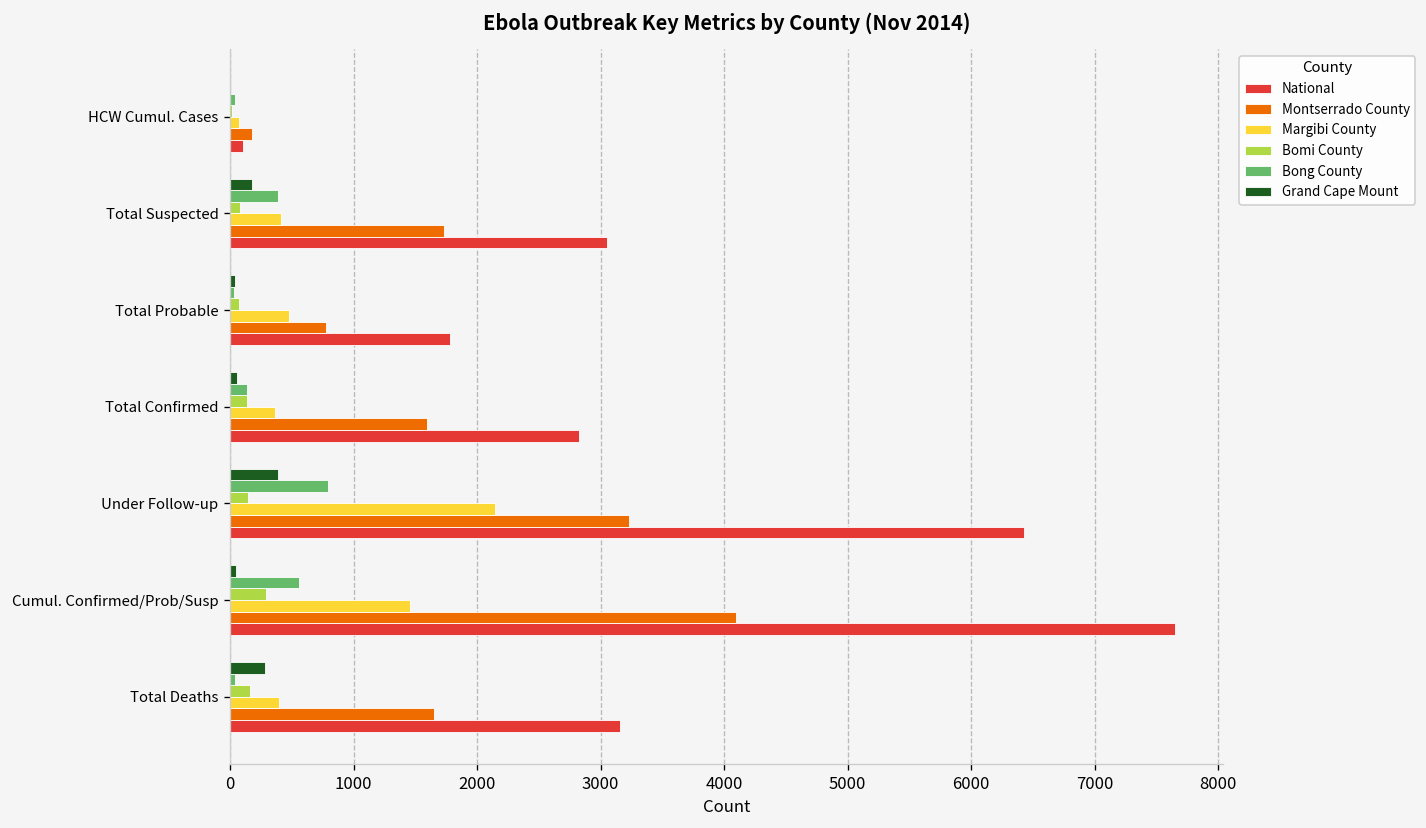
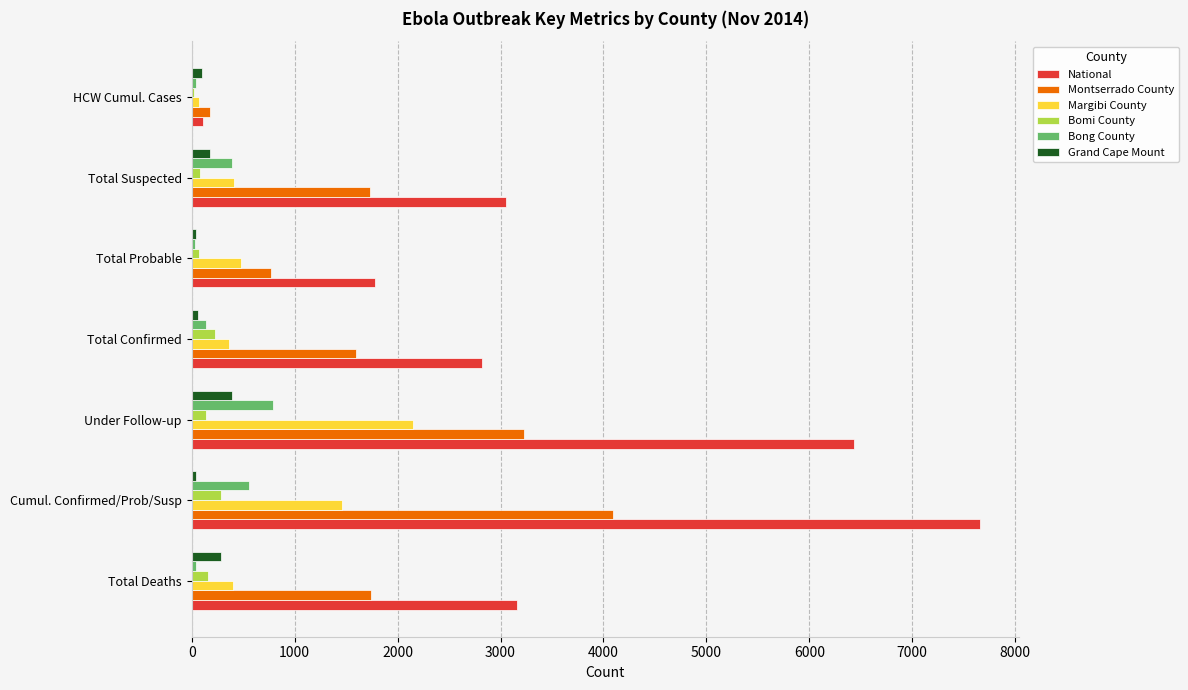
Grand Cape Mount, HCW Cumul. Cases: 10 -> 100
Bomi County, Total Confirmed: 140 -> 230
Montserrado County, Total Deaths: 1650 -> 1740
